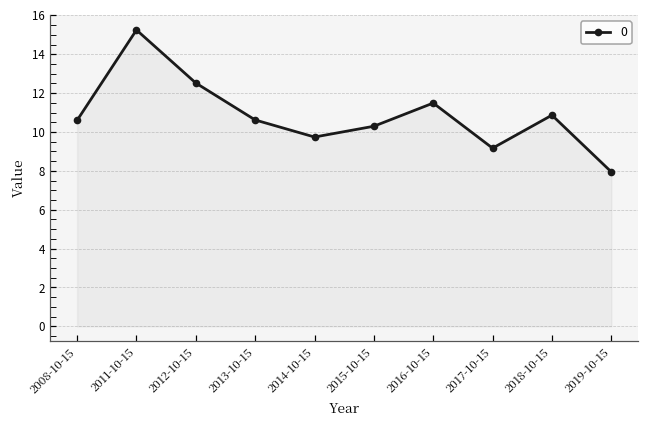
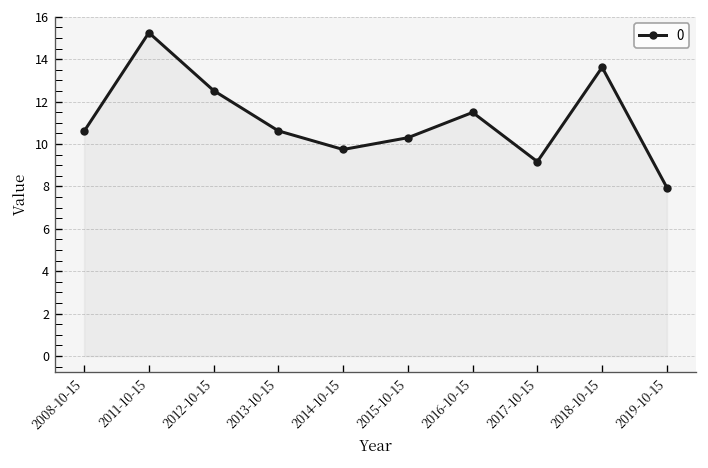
2018-10-15: 10.9 -> 13.6
